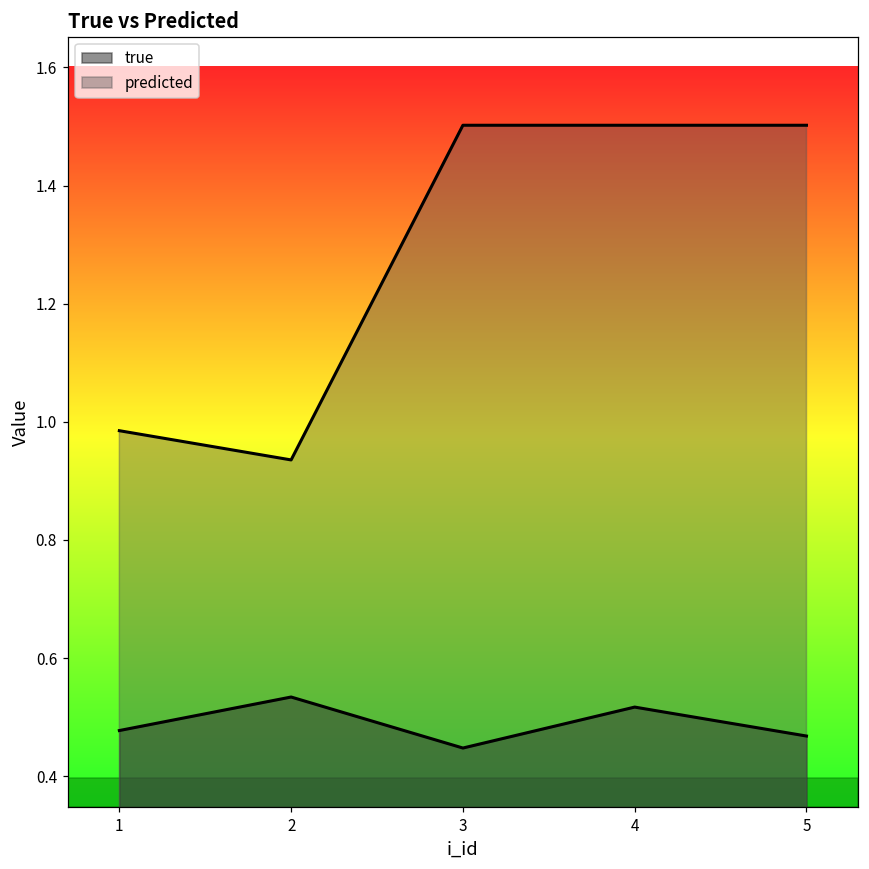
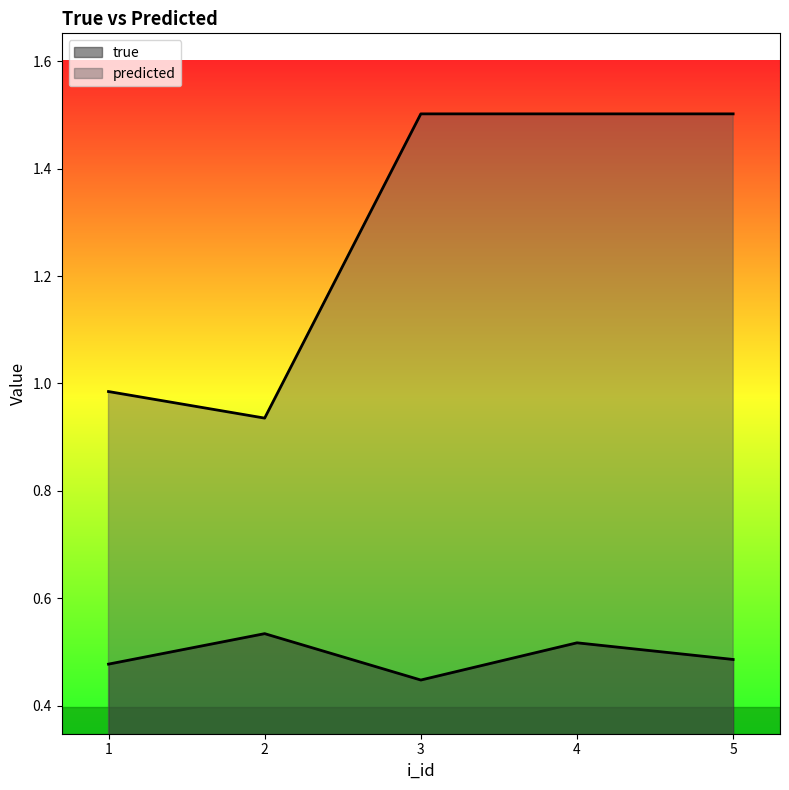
true, 5: 0.47 -> 0.49
